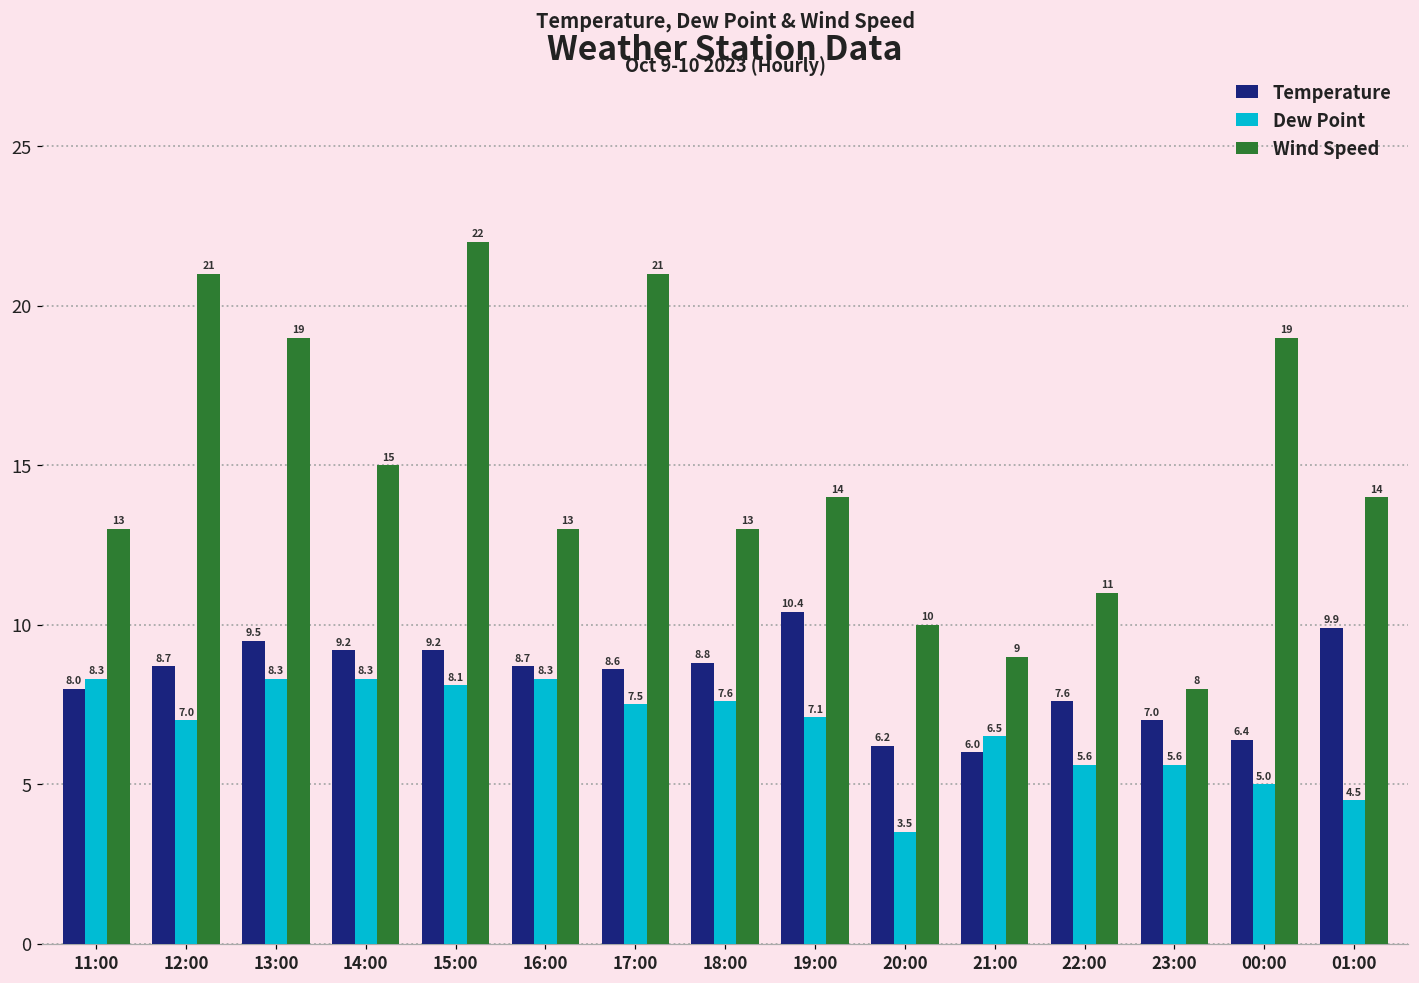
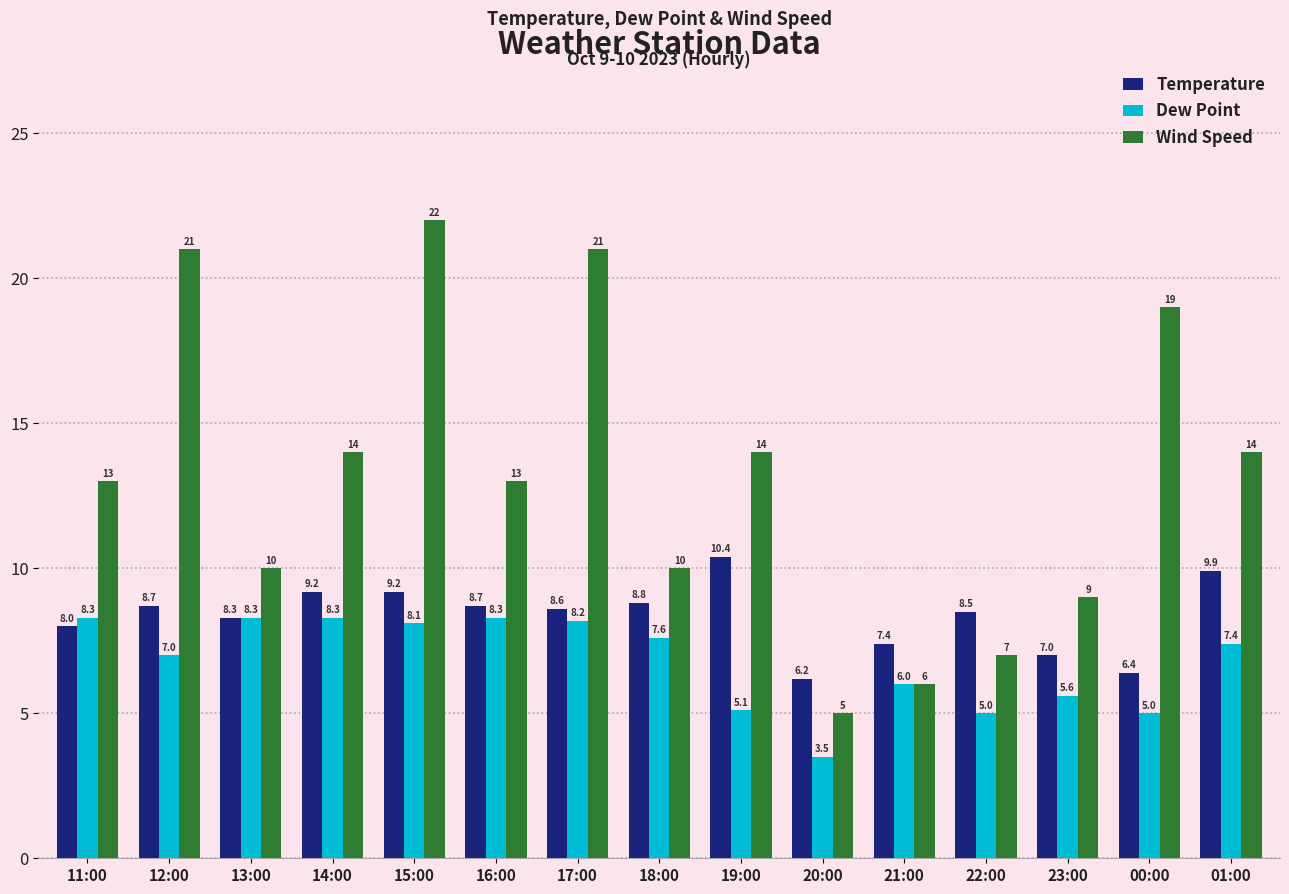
Temperature, 13:00: 9.5 -> 8.3
Wind Speed, 13:00: 19 -> 10
Wind Speed, 14:00: 15 -> 14
Dew Point, 17:00: 7.5 -> 8.2
Wind Speed, 18:00: 13 -> 10
Dew Point, 19:00: 7.1 -> 5.1
Wind Speed, 20:00: 10 -> 5
Temperature, 21:00: 6.0 -> 7.4
Dew Point, 21:00: 6.5 -> 6.0
Wind Speed, 21:00: 9 -> 6
Temperature, 22:00: 7.6 -> 8.5
Dew Point, 22:00: 5.6 -> 5.0
Wind Speed, 22:00: 11 -> 7
Wind Speed, 23:00: 8 -> 9
Dew Point, 01:00: 4.5 -> 7.4
